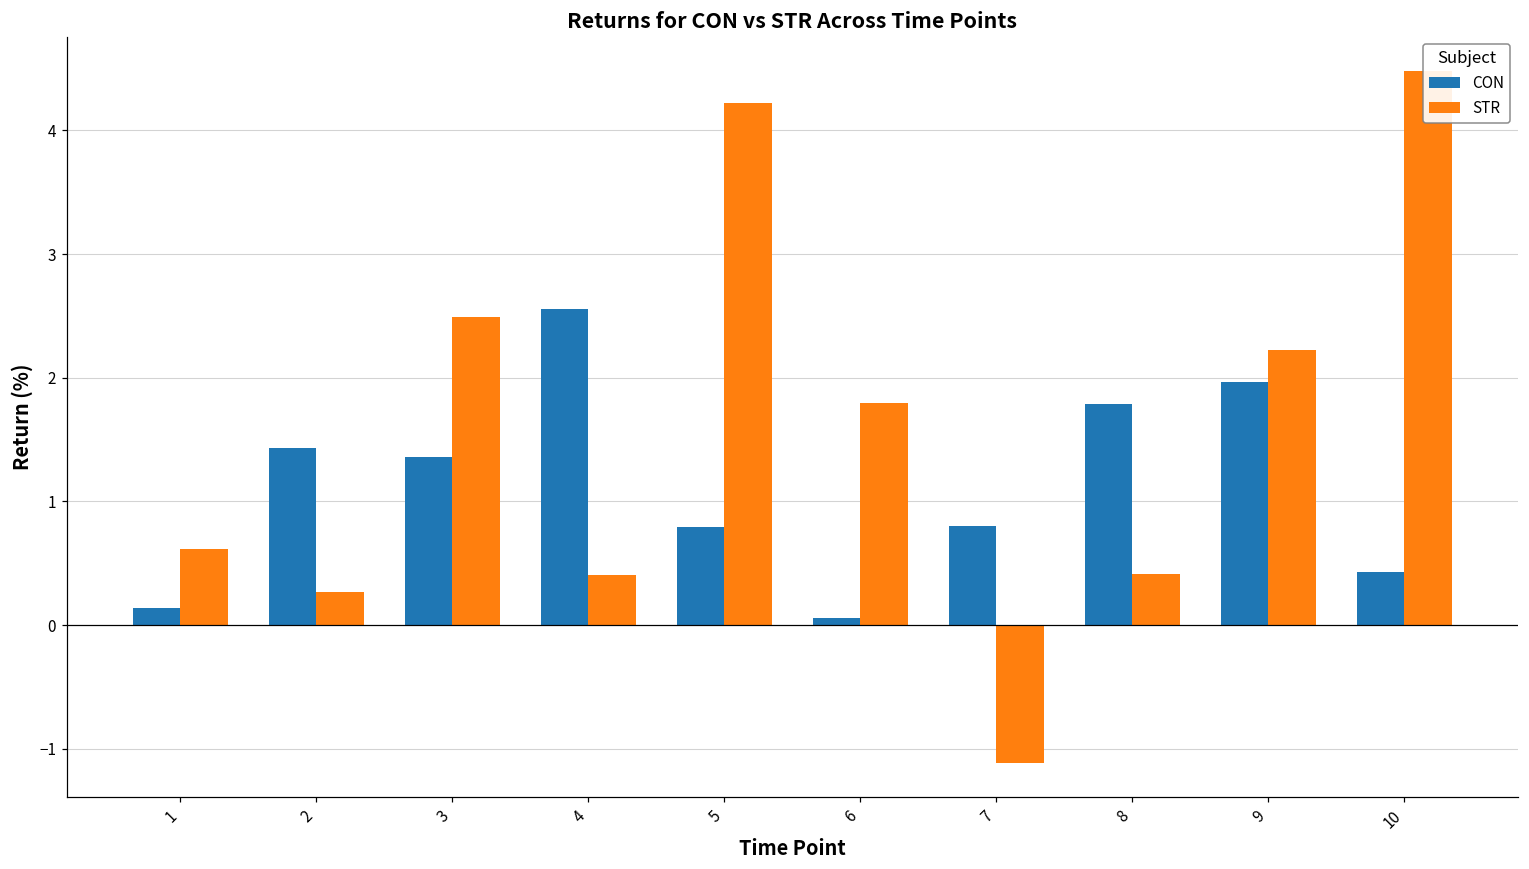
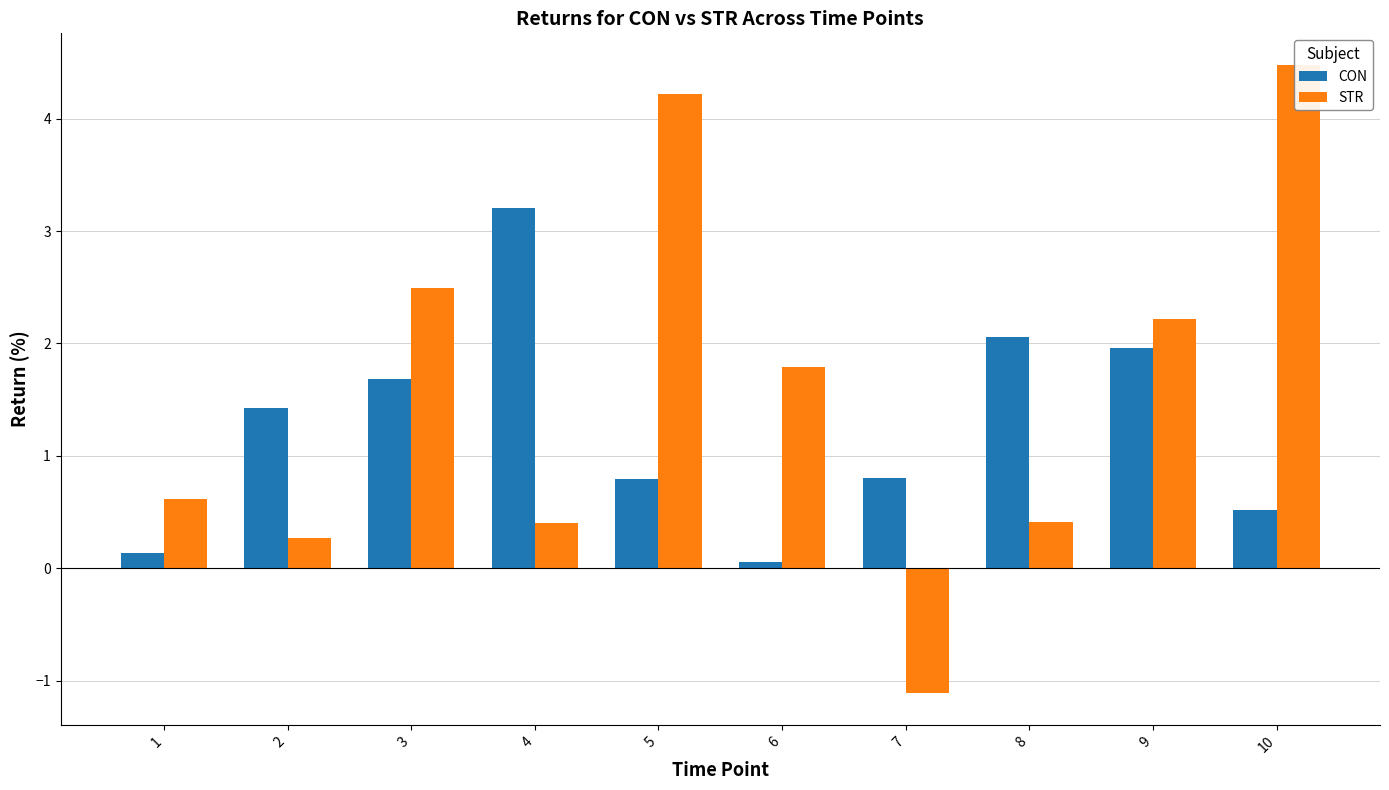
CON, 3: 1.36 -> 1.69
CON, 4: 2.56 -> 3.21
CON, 8: 1.79 -> 2.06
CON, 10: 0.43 -> 0.52
